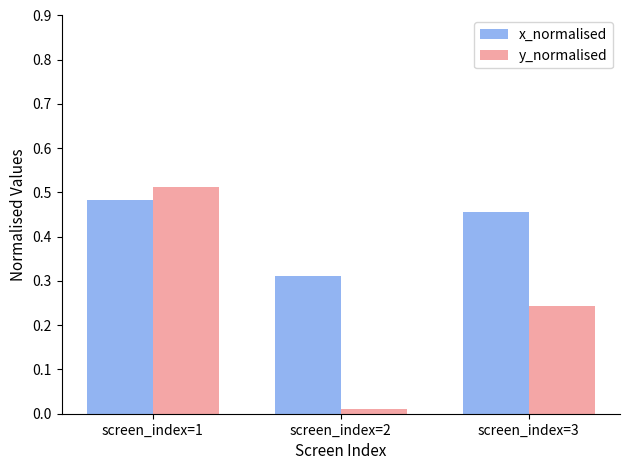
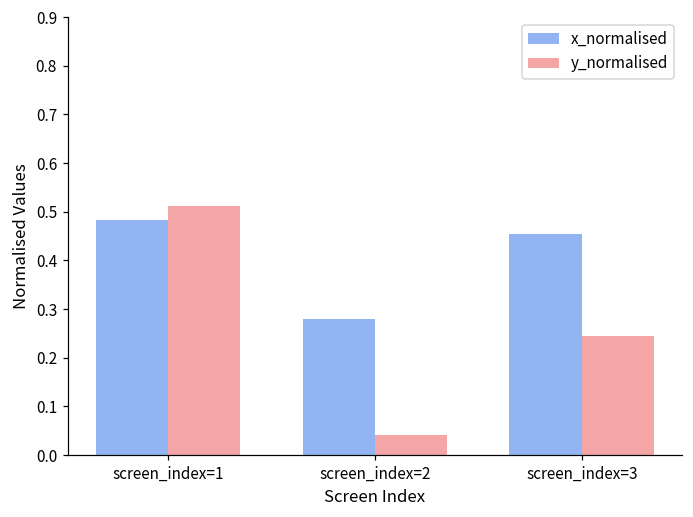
x_normalised, screen_index=2: 0.31 -> 0.28
y_normalised, screen_index=2: 0.01 -> 0.04
